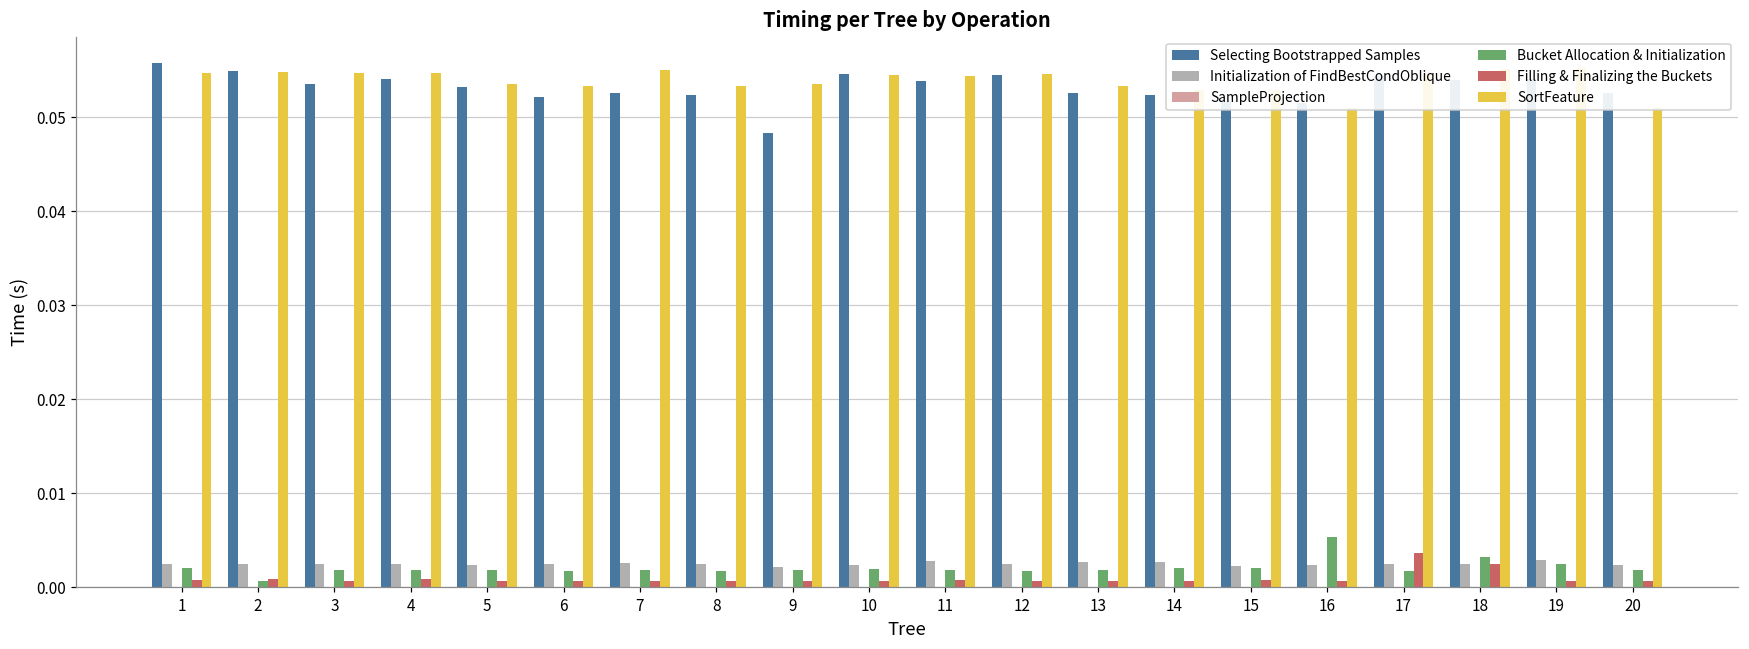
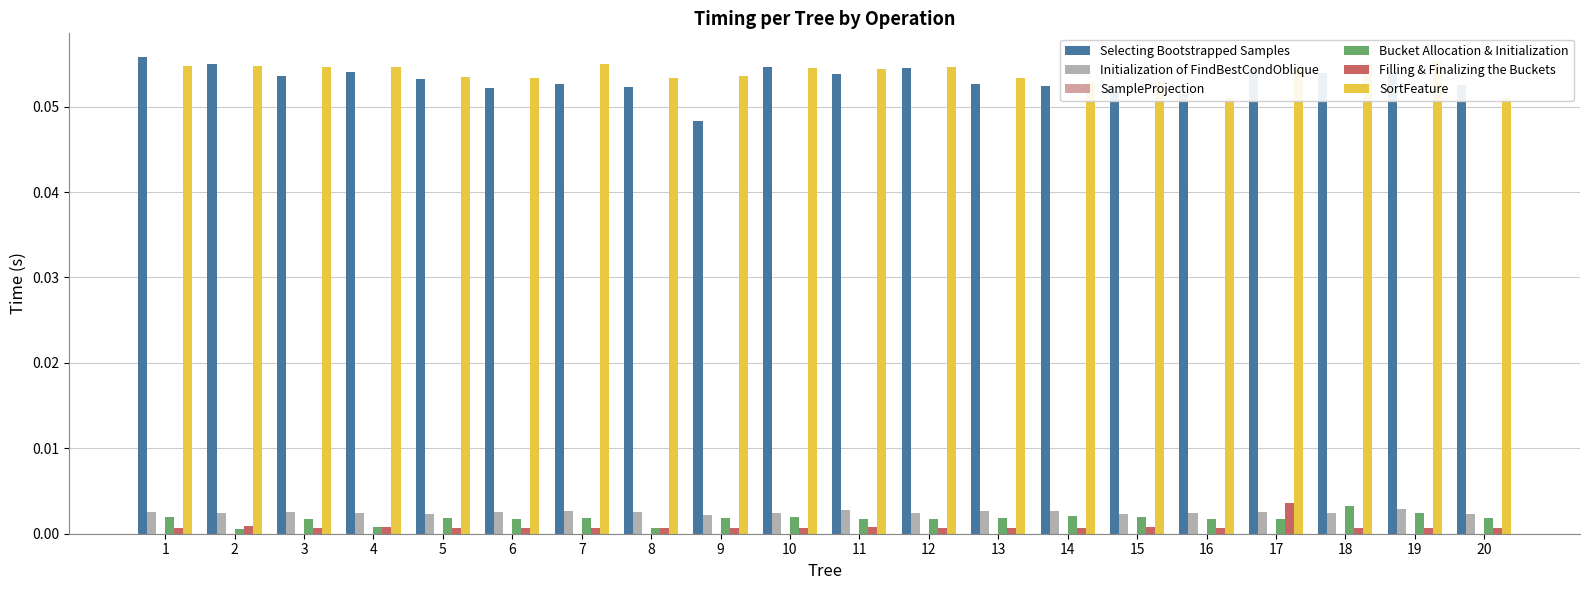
Bucket Allocation & Initialization, 4: 0.002 -> 0.001
Bucket Allocation & Initialization, 8: 0.002 -> 0.001
Bucket Allocation & Initialization, 16: 0.005 -> 0.002
Filling & Finalizing the Buckets, 18: 0.003 -> 0.001
